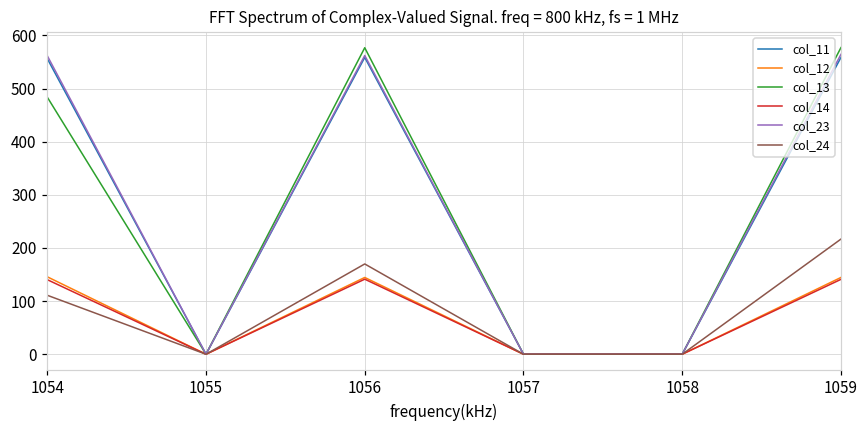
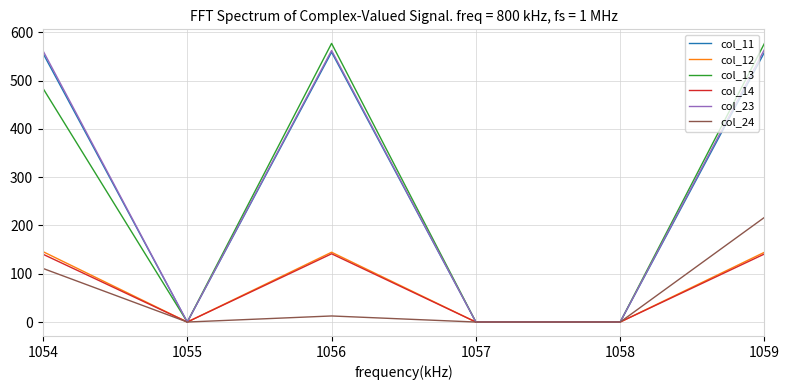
col_24, 1056: 170 -> 10
